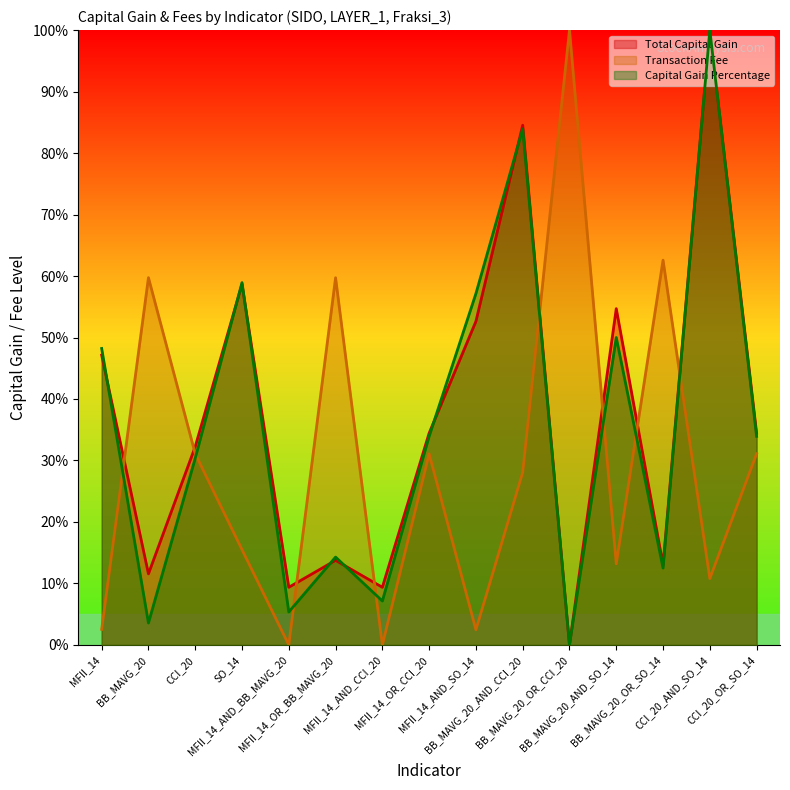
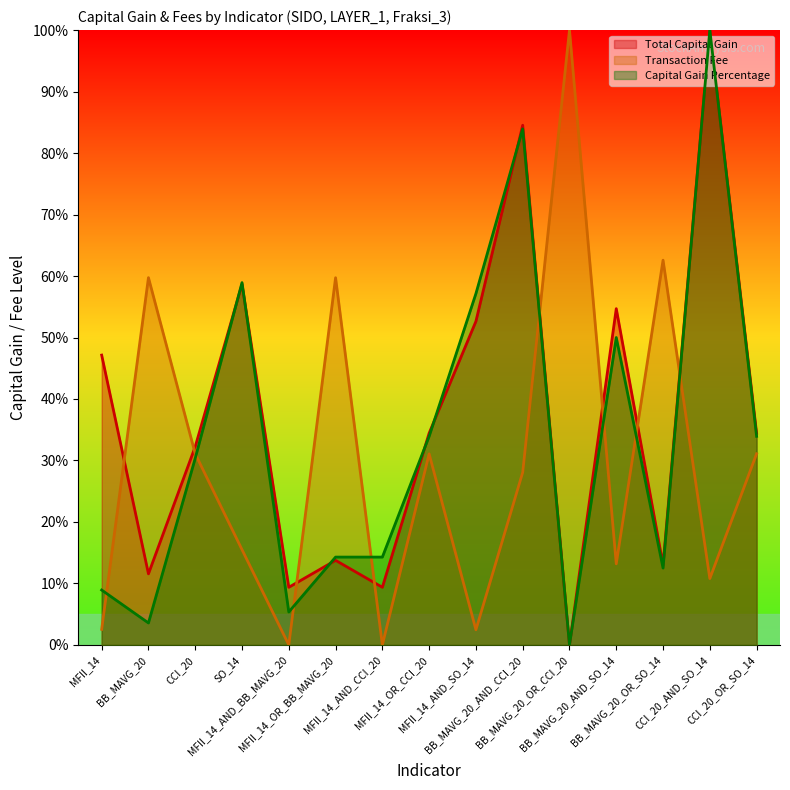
Capital Gain Percentage, MFII_14: 48% -> 9%
Capital Gain Percentage, MFII_14_AND_CCI_20: 7% -> 14%
